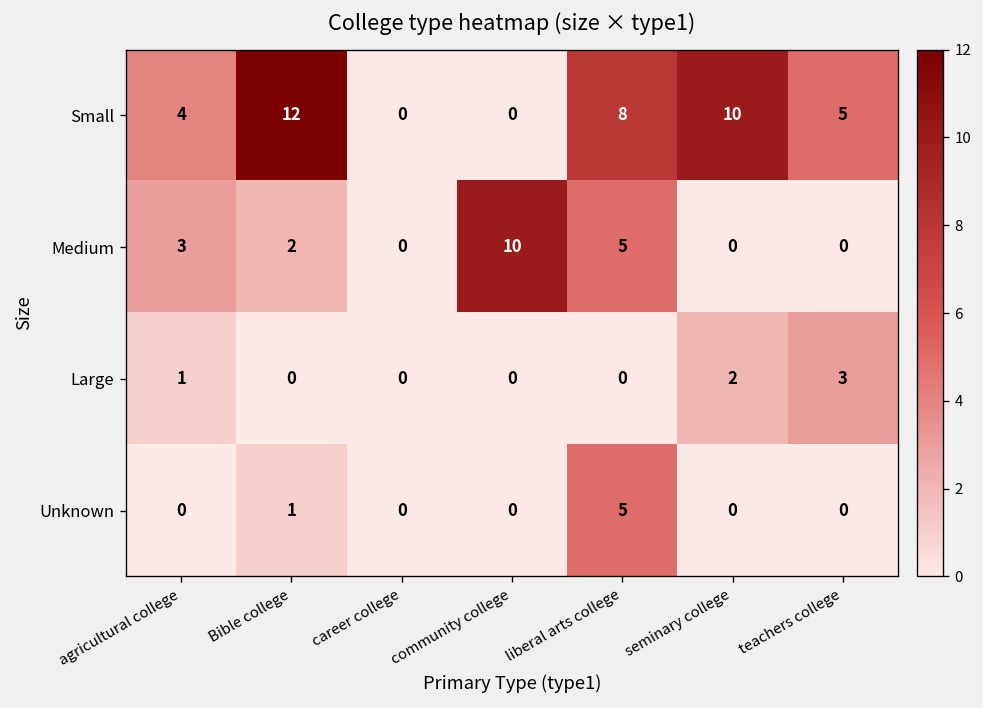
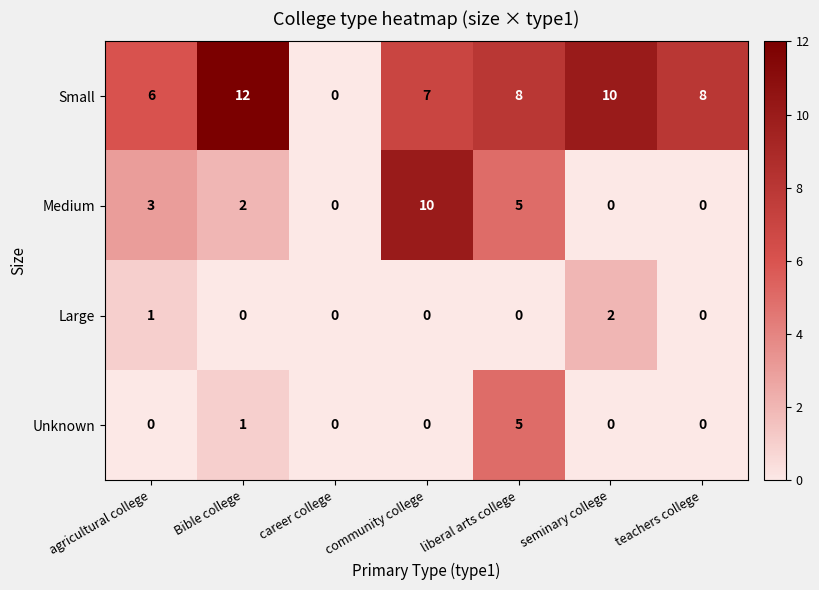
Small, agricultural college: 4 -> 6
Small, community college: 0 -> 7
Small, teachers college: 5 -> 8
Large, teachers college: 3 -> 0
